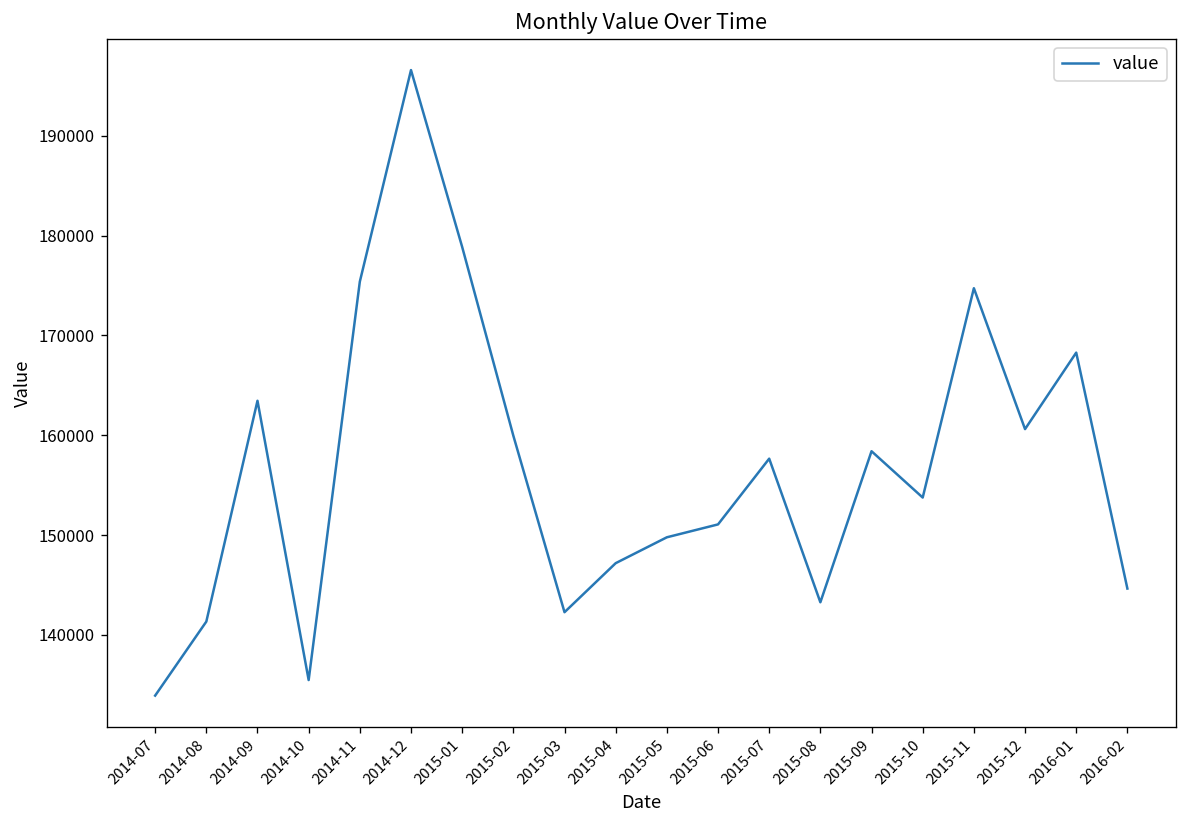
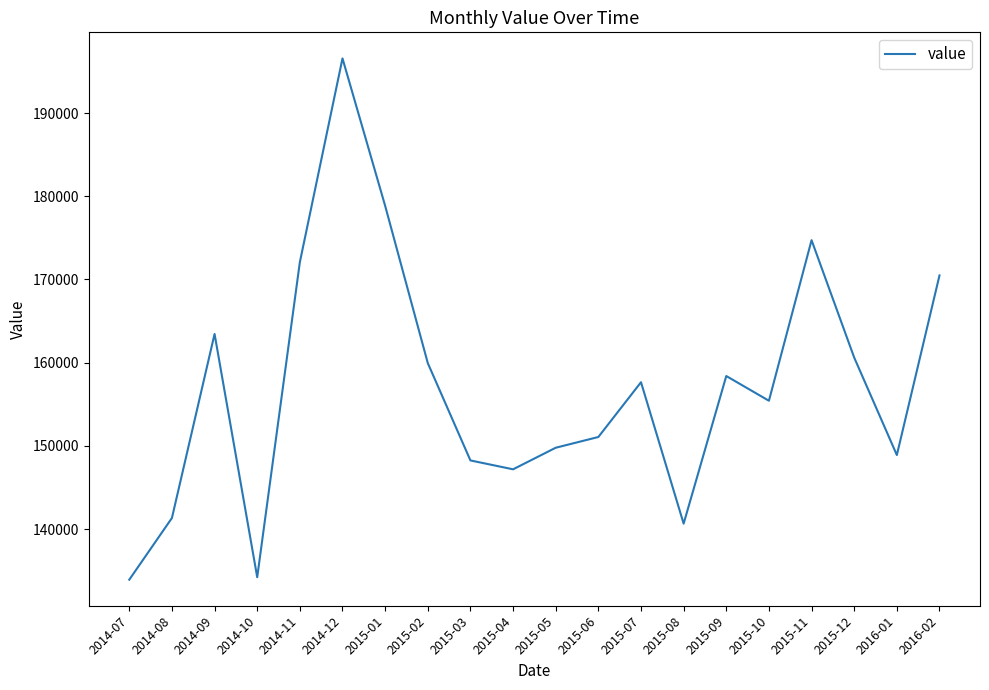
2014-10: 135000 -> 134000
2014-11: 175000 -> 172000
2015-03: 142000 -> 148000
2015-08: 143000 -> 141000
2015-10: 154000 -> 155000
2016-01: 168000 -> 149000
2016-02: 145000 -> 170000
